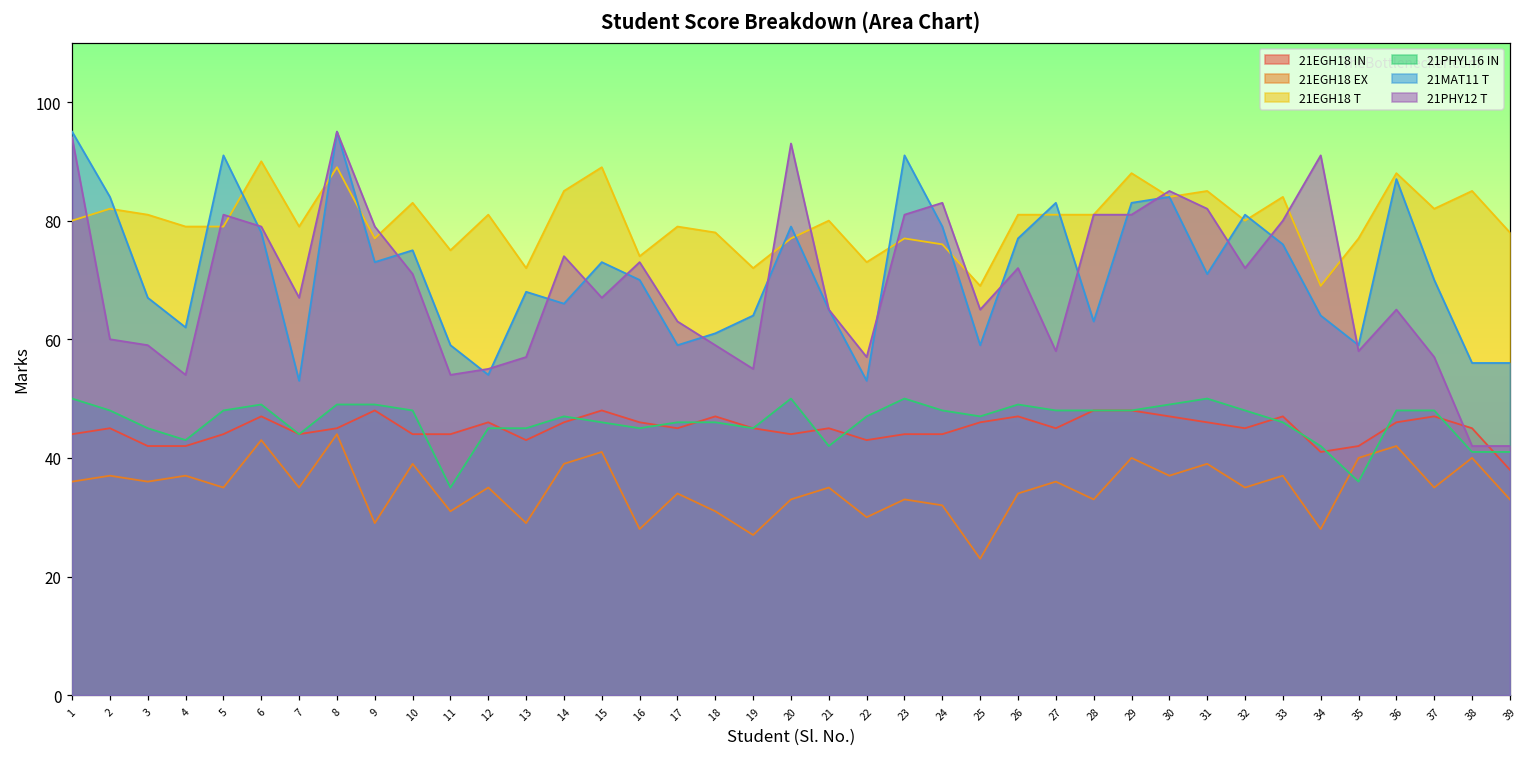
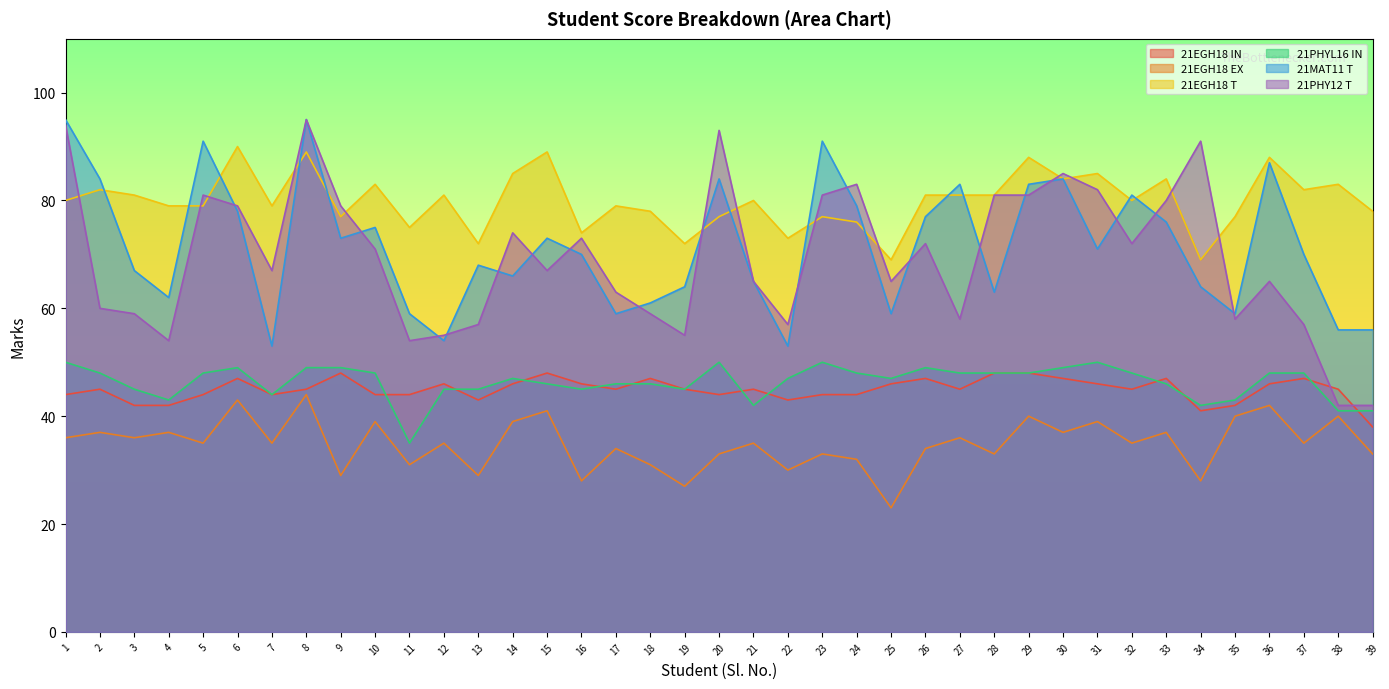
21MAT11 T, 20: 79 -> 84
21PHYL16 IN, 35: 36 -> 43
21EGH18 T, 38: 85 -> 83
